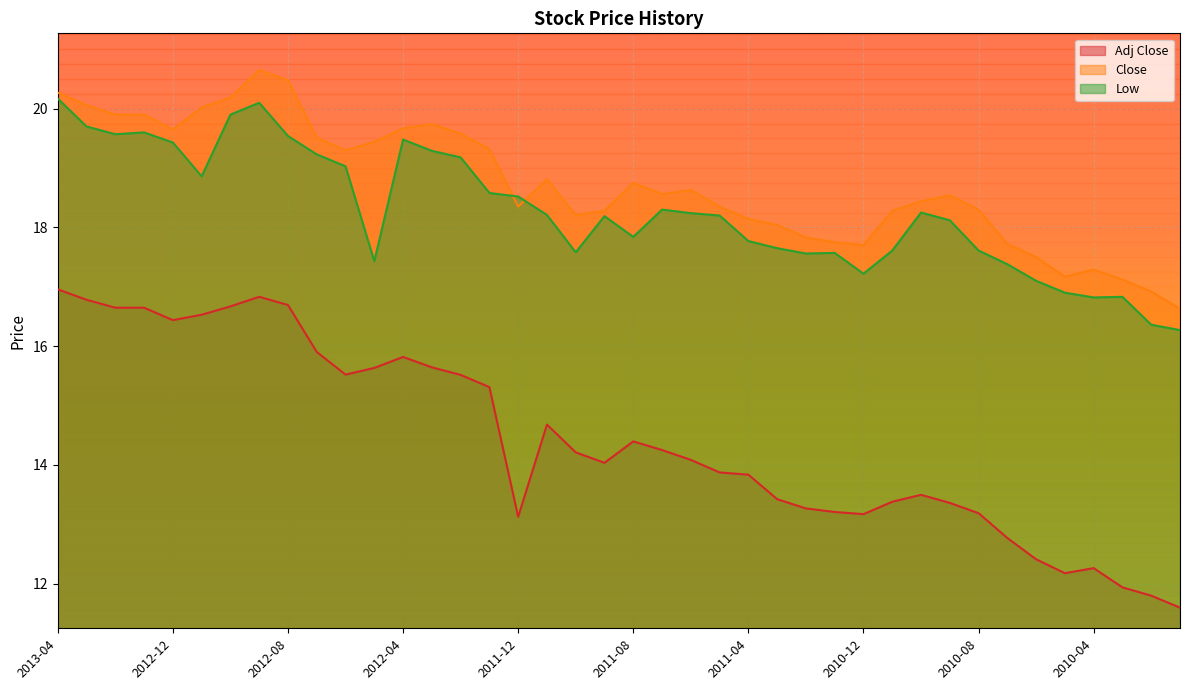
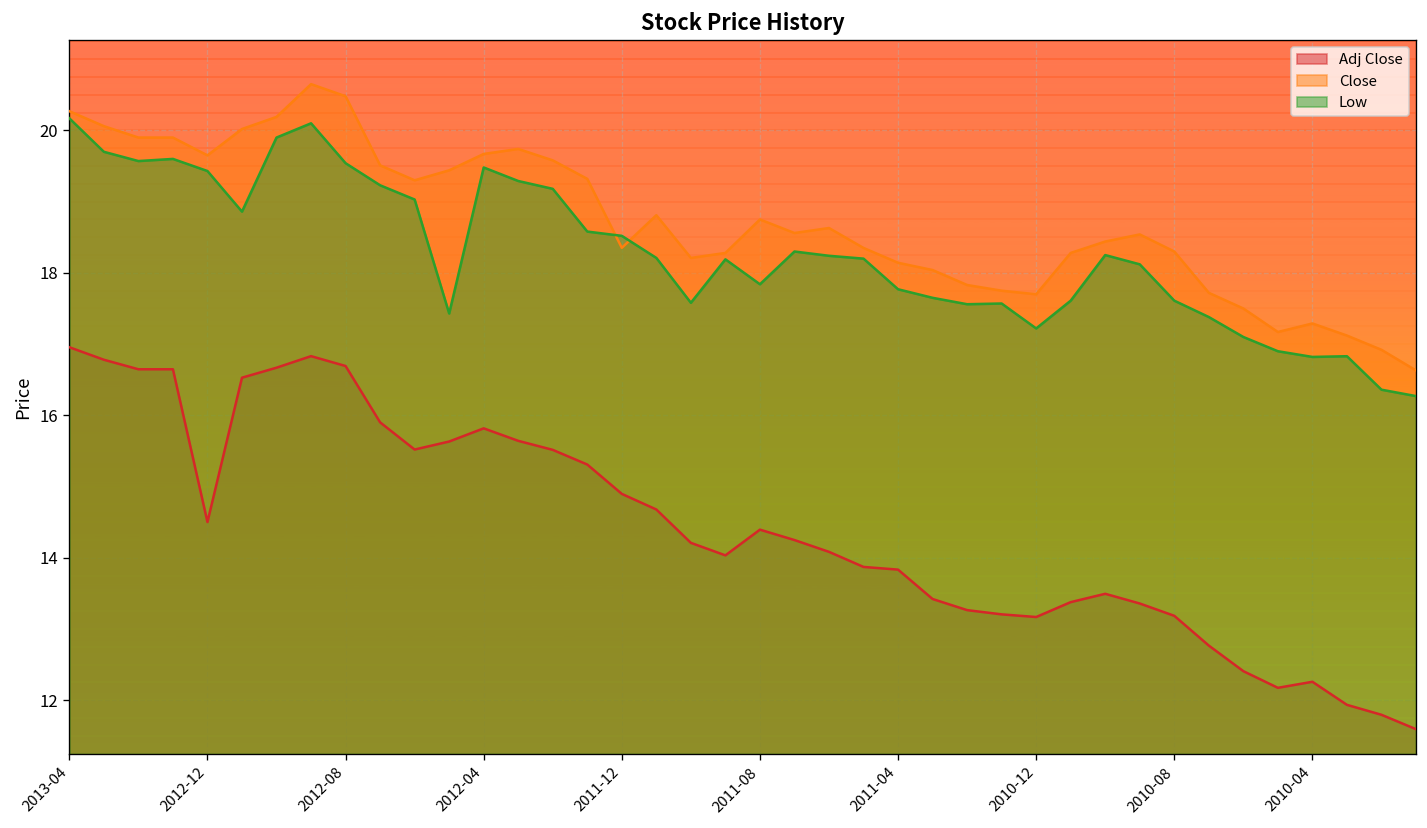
Adj Close, 2012-12: 16.4 -> 14.5
Adj Close, 2011-12: 13.1 -> 14.9
